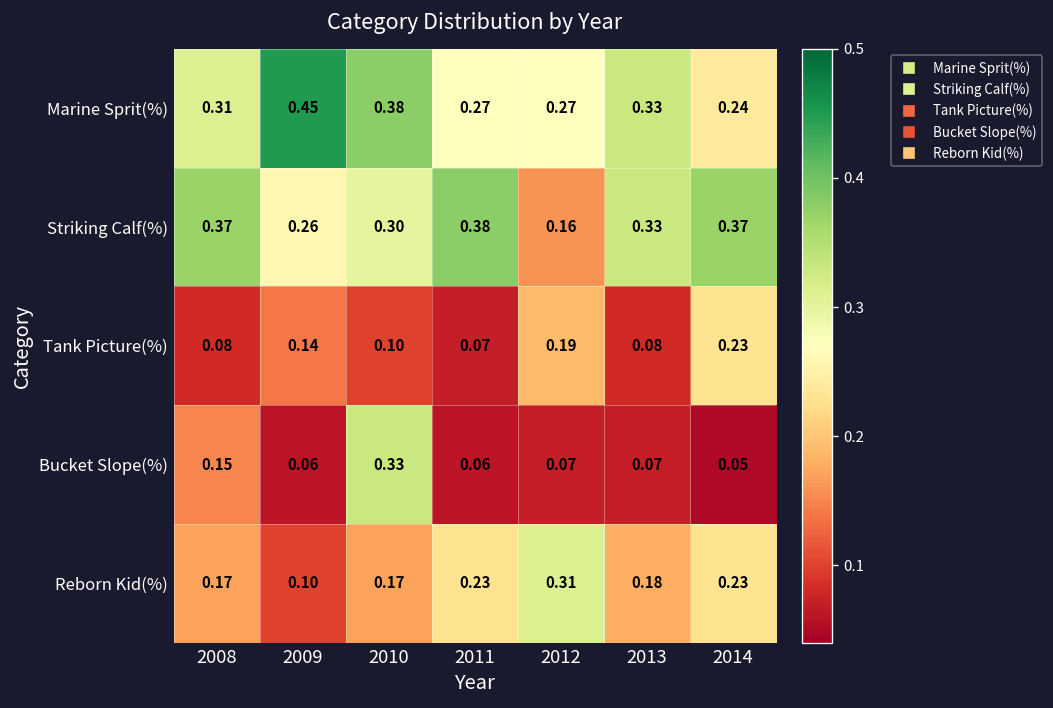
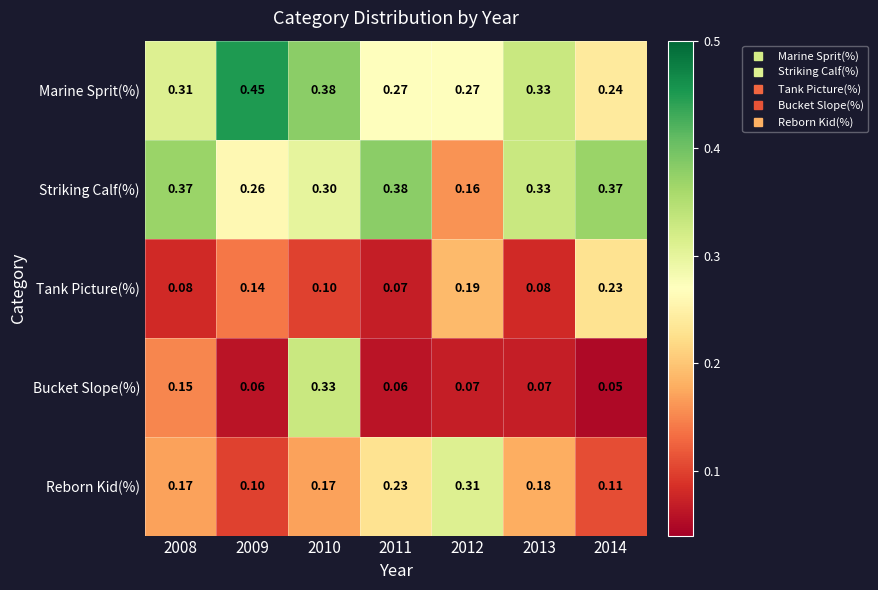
Reborn Kid(%), 2014: 0.23 -> 0.11
